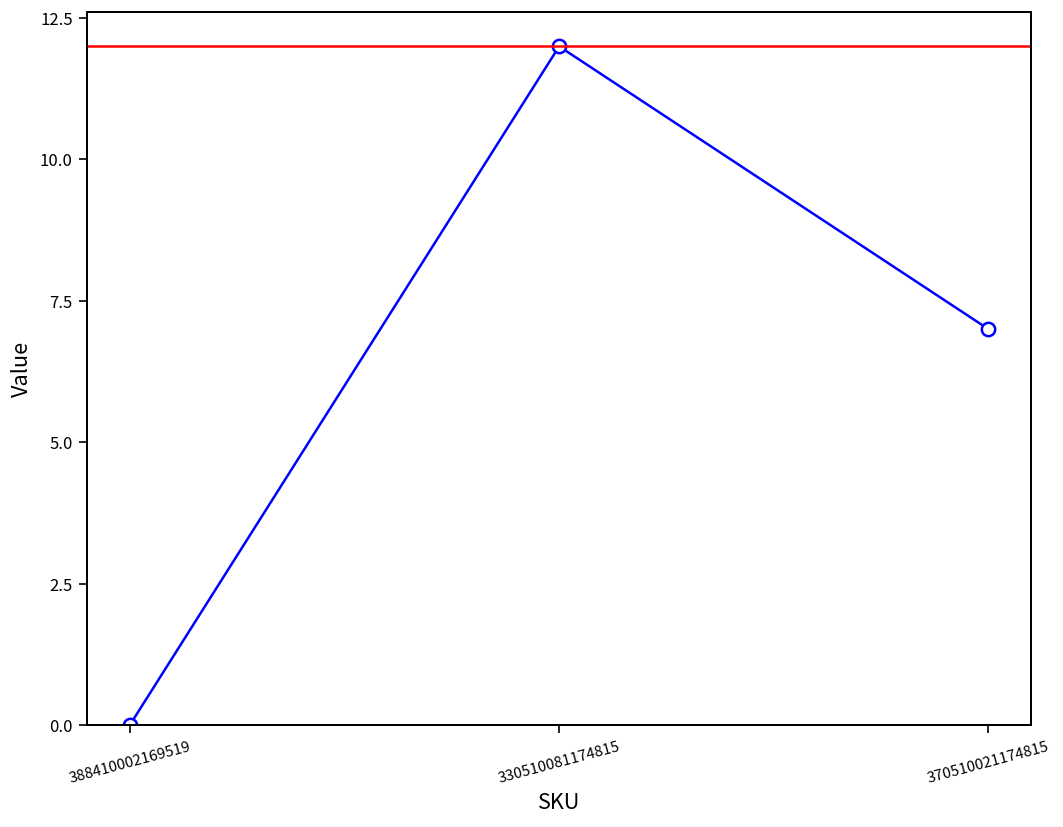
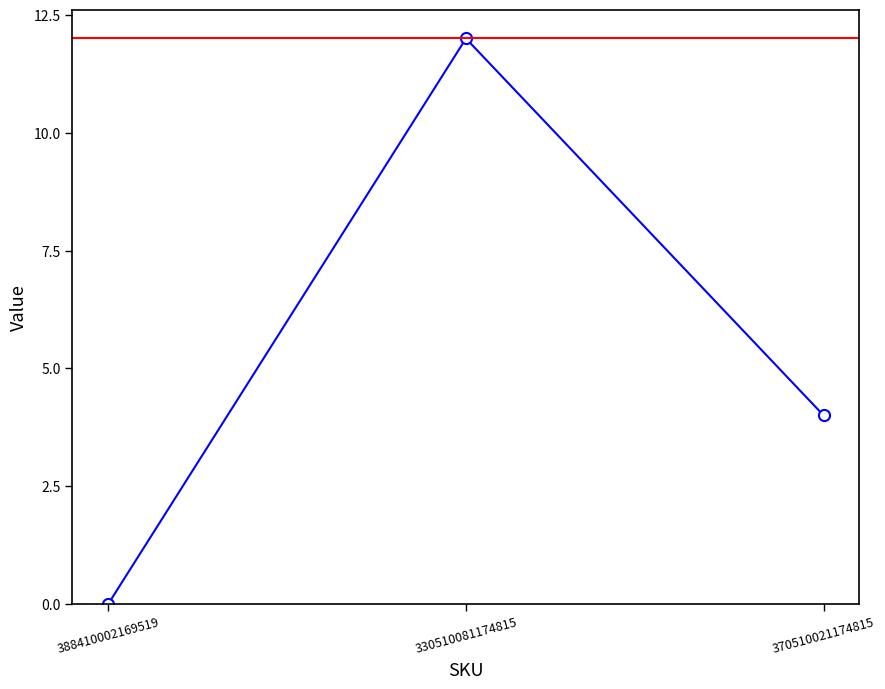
370510021174815: 7 -> 4
